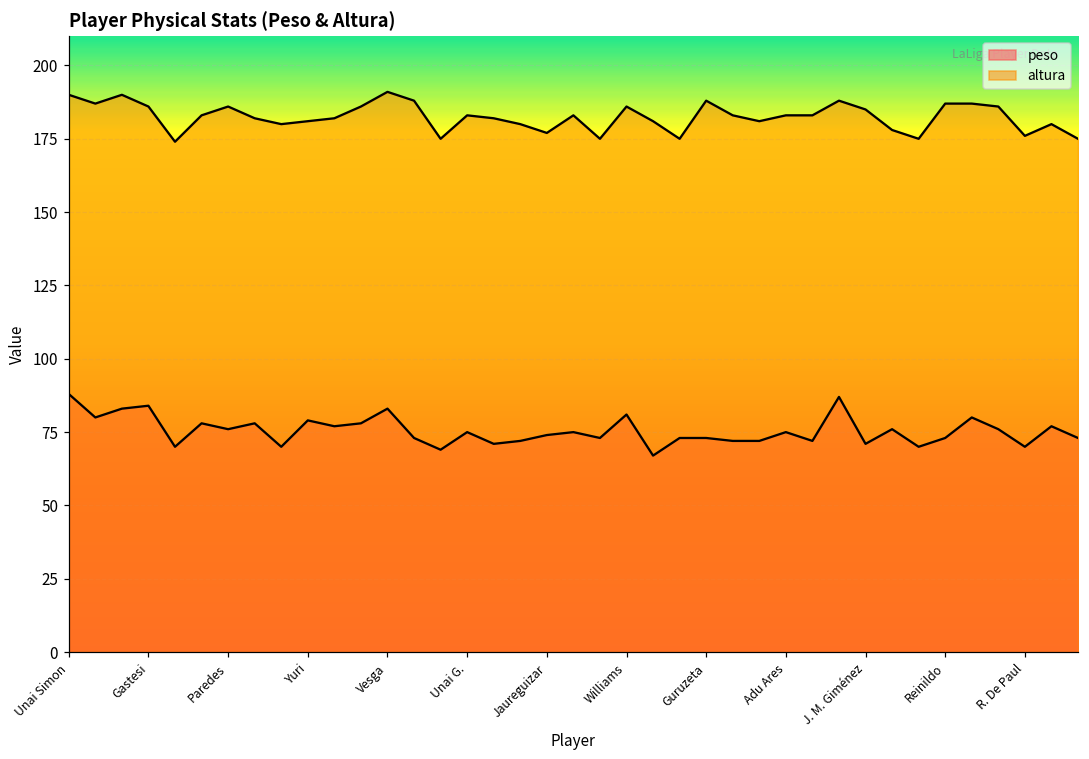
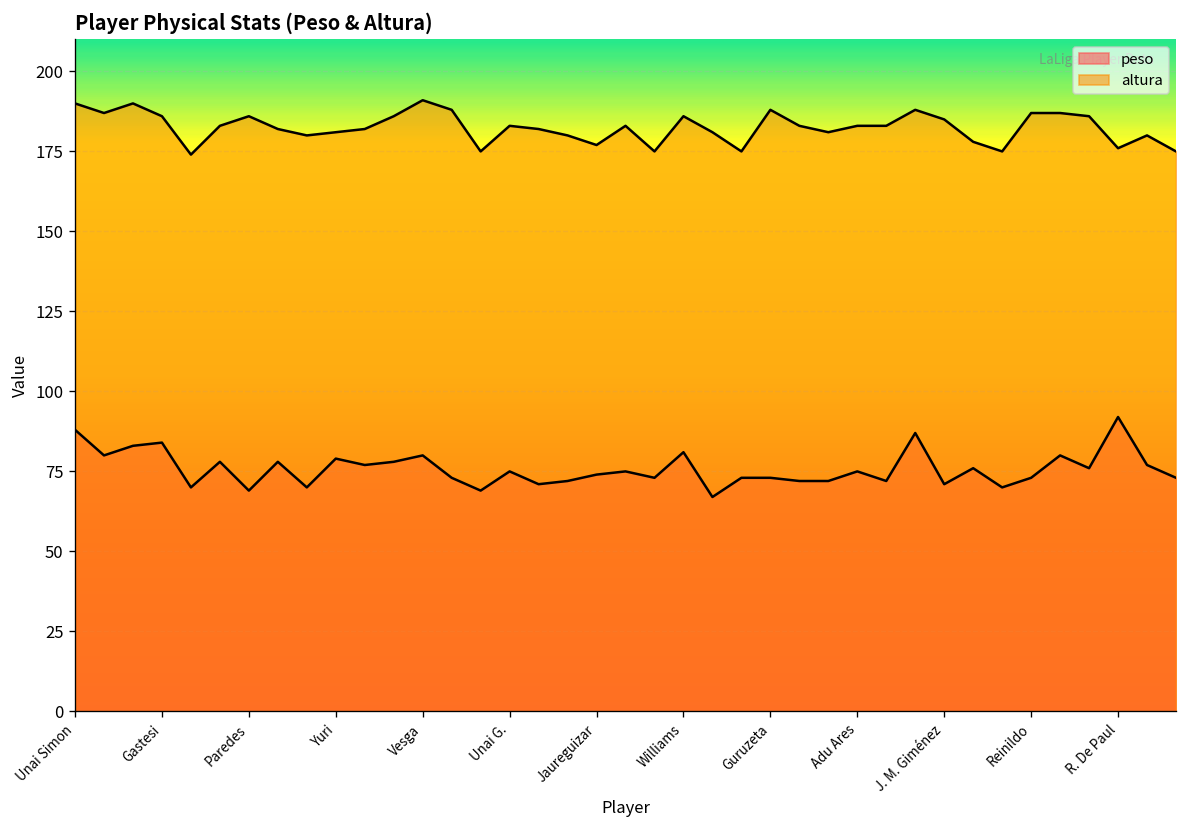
peso, Paredes: 76 -> 69
peso, Vesga: 83 -> 80
peso, R. De Paul: 70 -> 92
